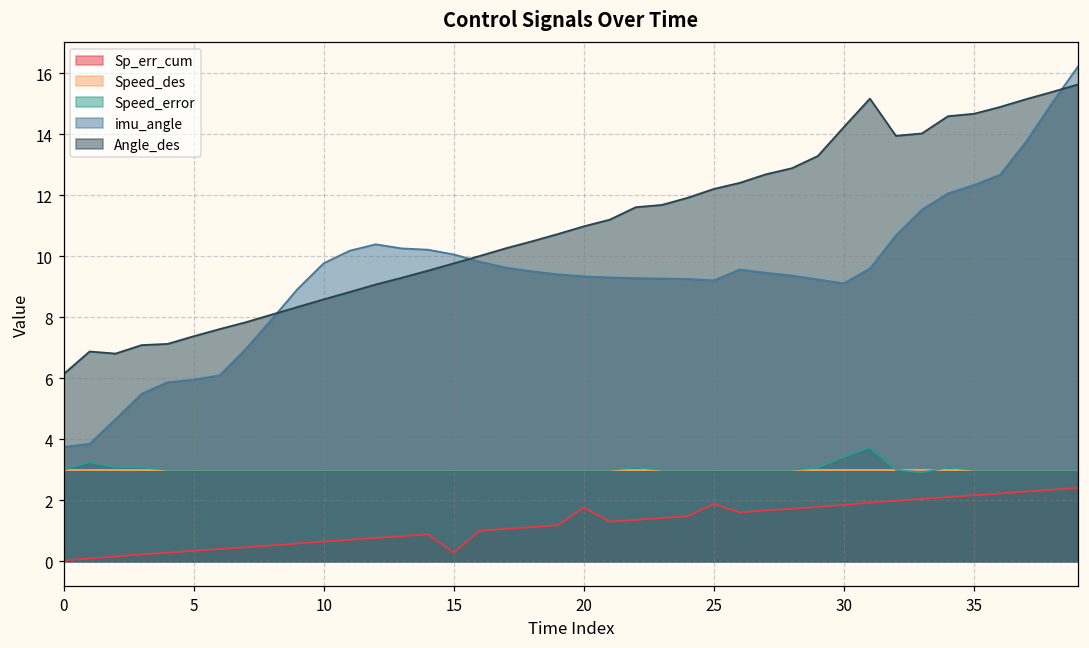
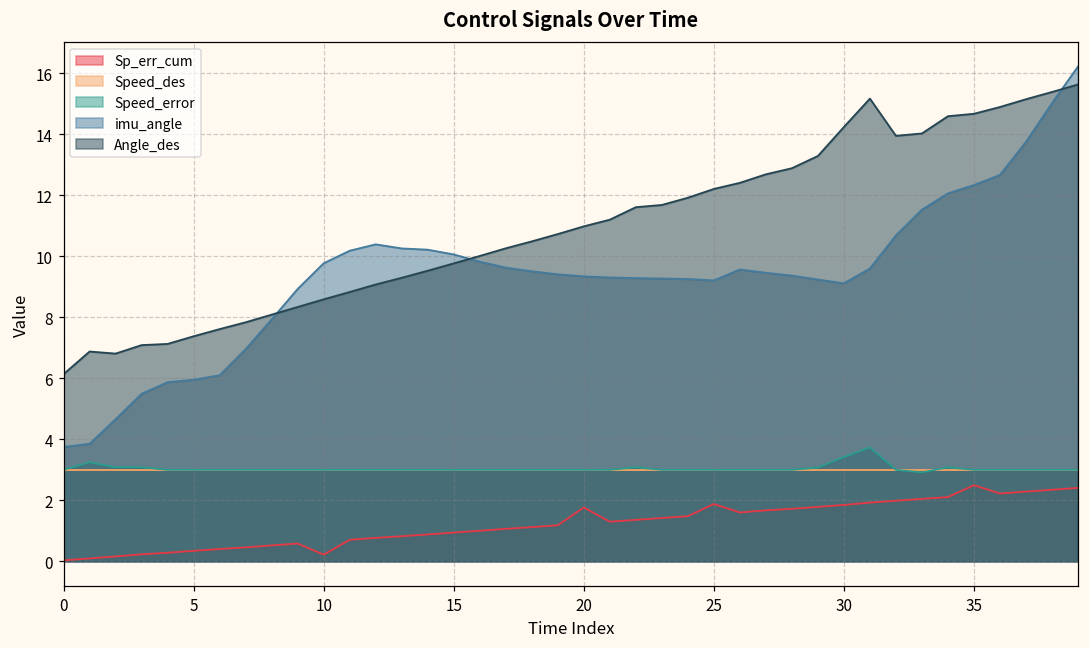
Sp_err_cum, 10: 0.6 -> 0.2
Sp_err_cum, 15: 0.3 -> 0.9
Sp_err_cum, 35: 2.2 -> 2.5
